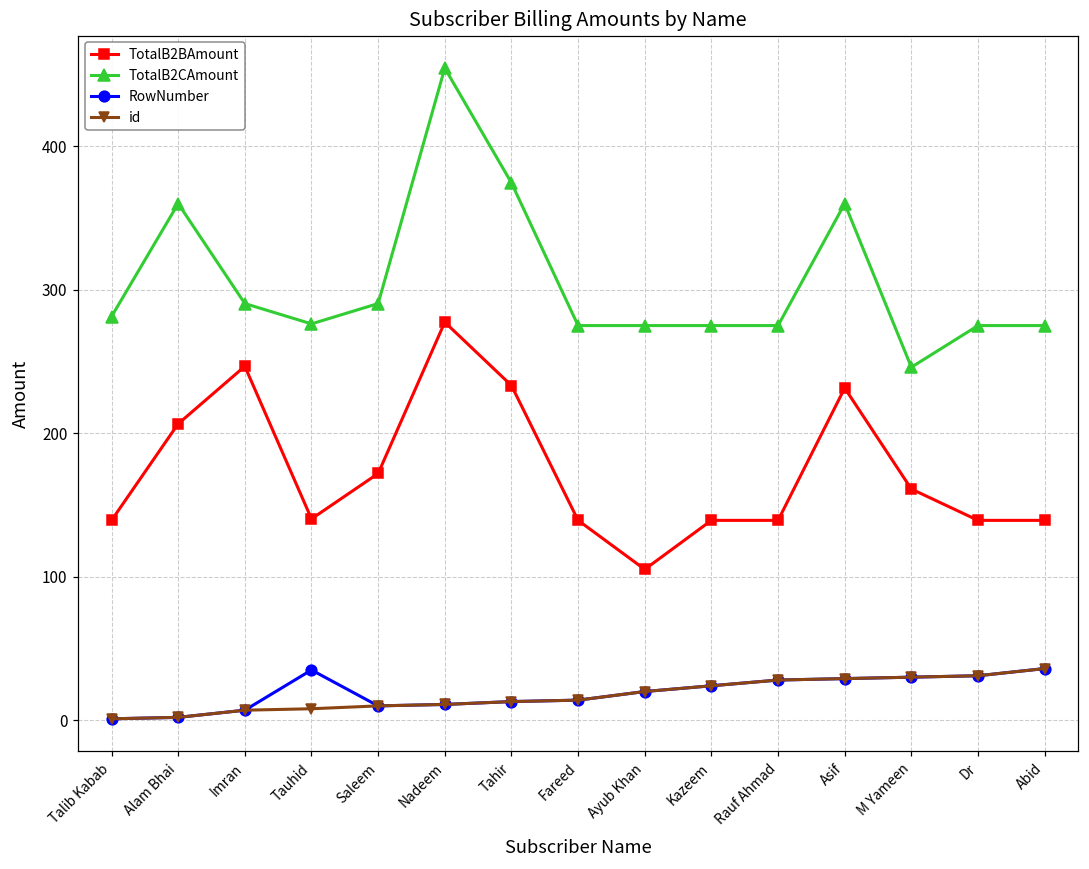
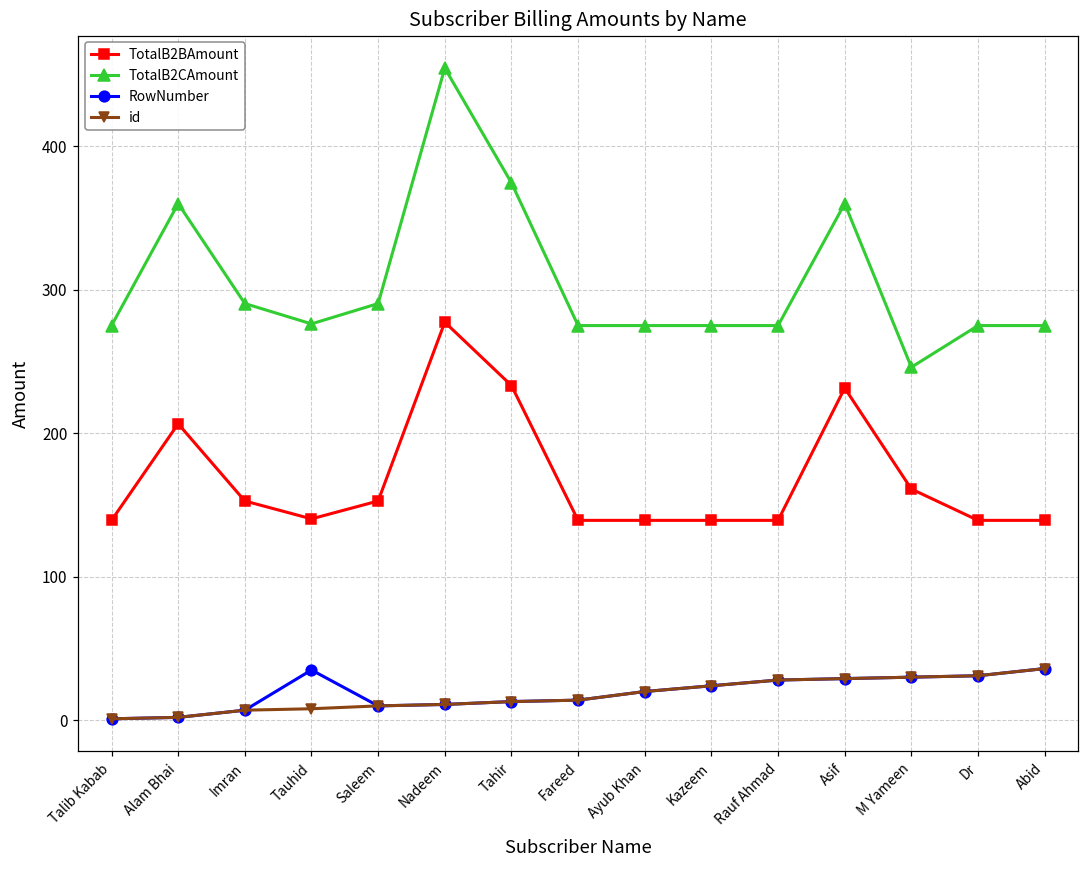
TotalB2CAmount, Talib Kabab: 281 -> 275
TotalB2BAmount, Imran: 247 -> 153
TotalB2BAmount, Saleem: 172 -> 153
TotalB2BAmount, Ayub Khan: 105 -> 139
